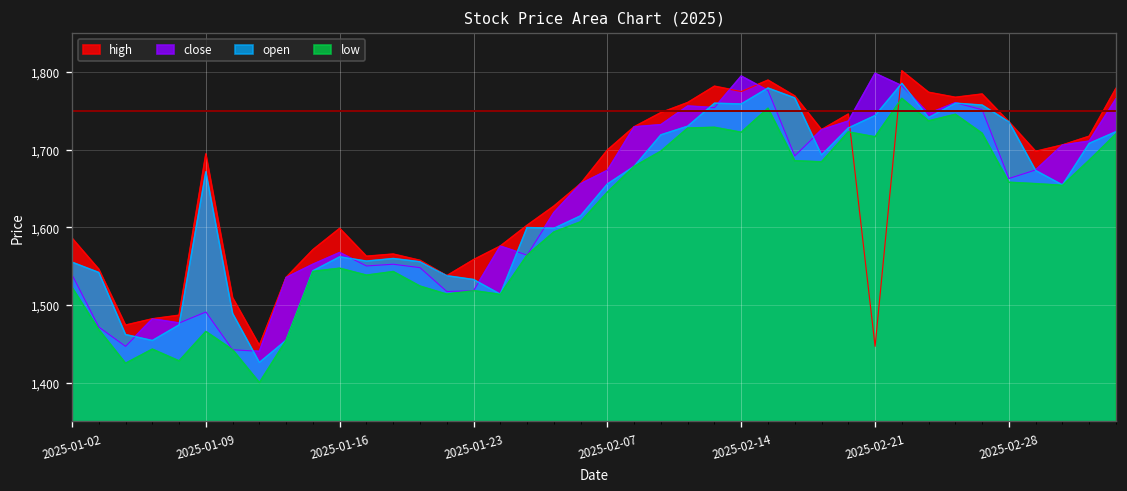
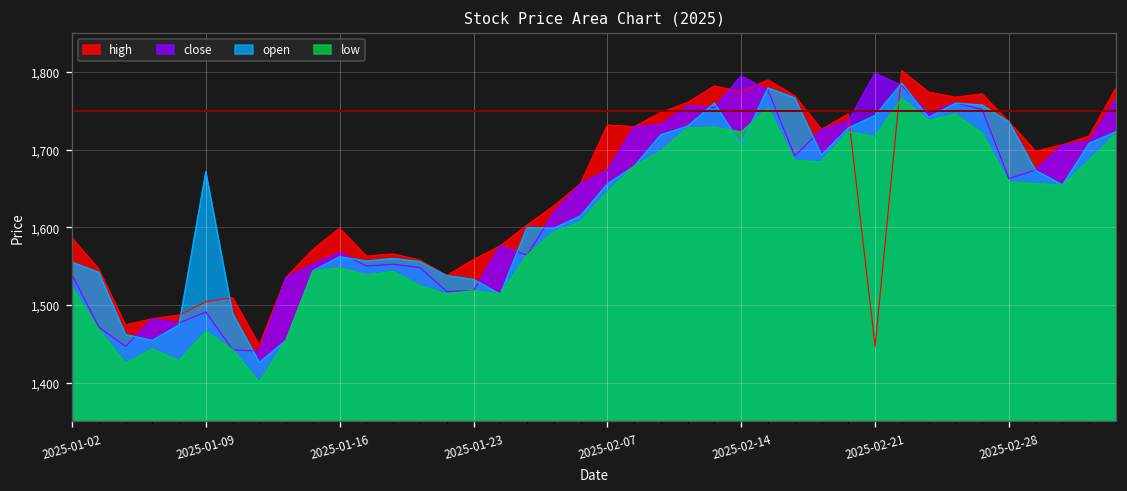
high, 2025-01-09: 1,690 -> 1,500
high, 2025-02-07: 1,700 -> 1,730
open, 2025-02-14: 1,760 -> 1,710
